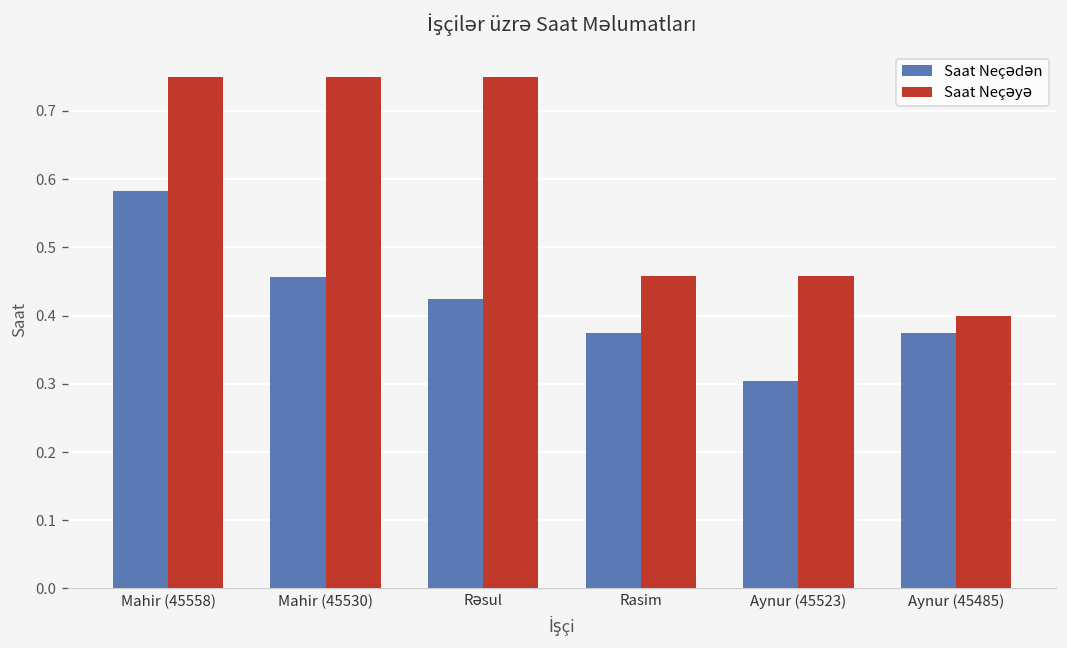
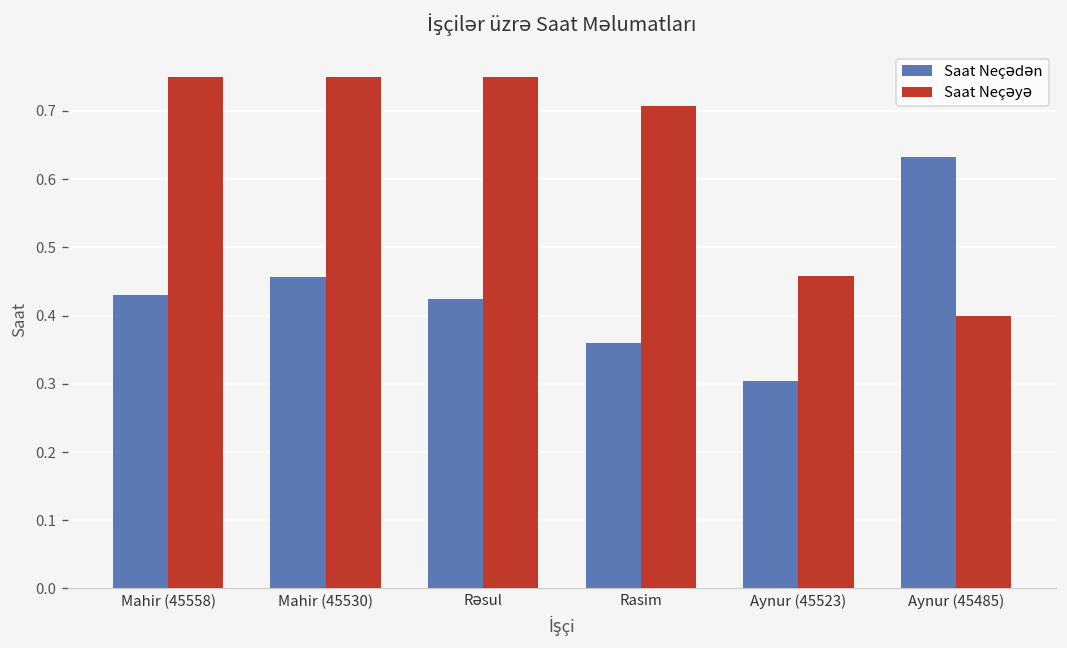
Saat Neçədən, Mahir (45558): 0.58 -> 0.43
Saat Neçədən, Rasim: 0.38 -> 0.36
Saat Neçəyə, Rasim: 0.46 -> 0.71
Saat Neçədən, Aynur (45485): 0.38 -> 0.63
